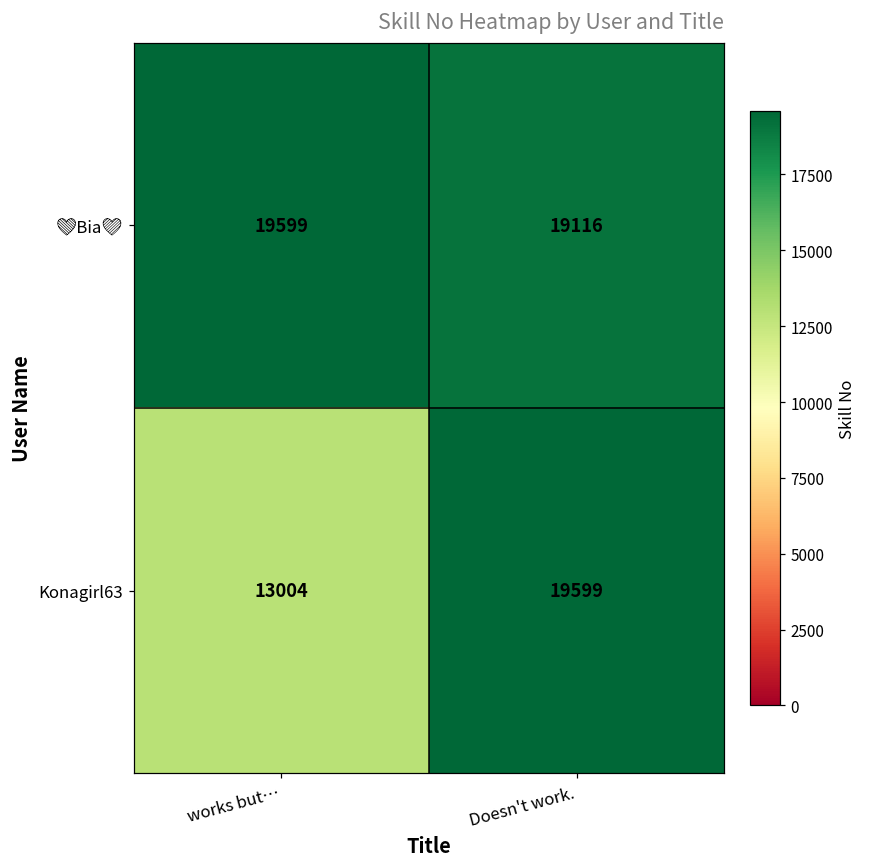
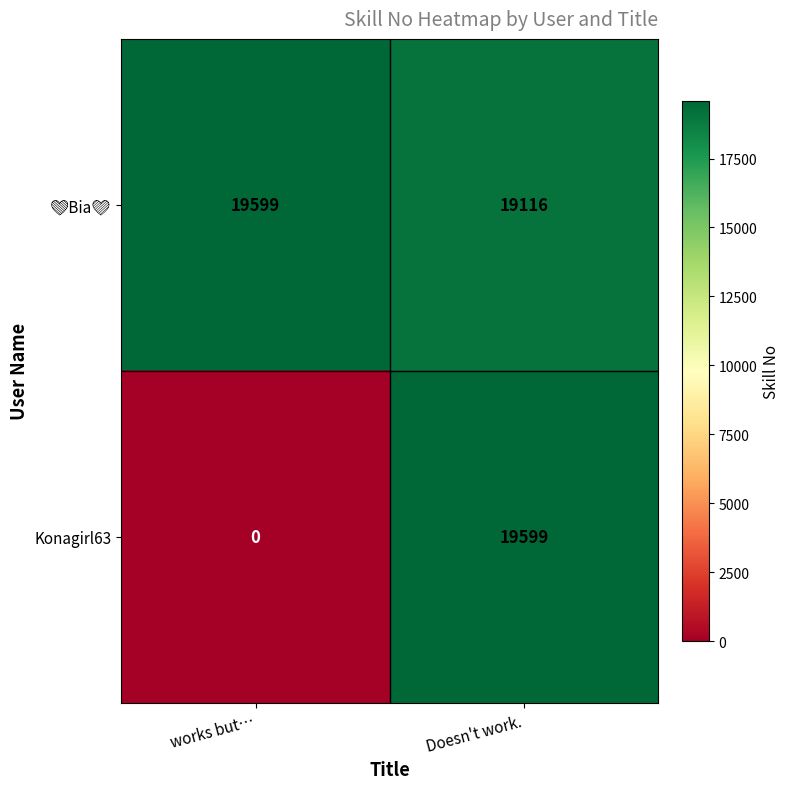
Konagirl63, works but…: 13004 -> 0
